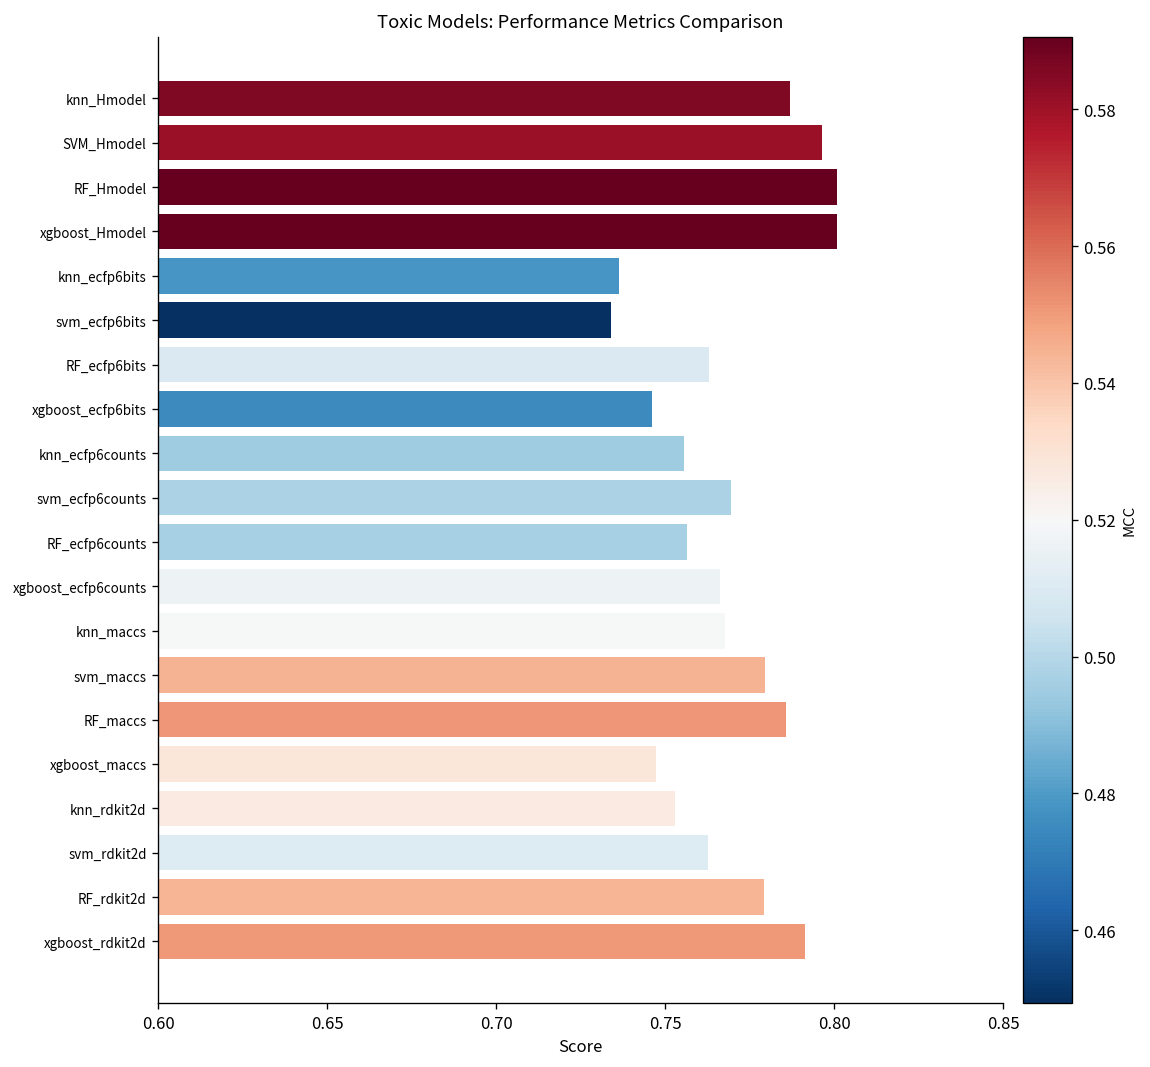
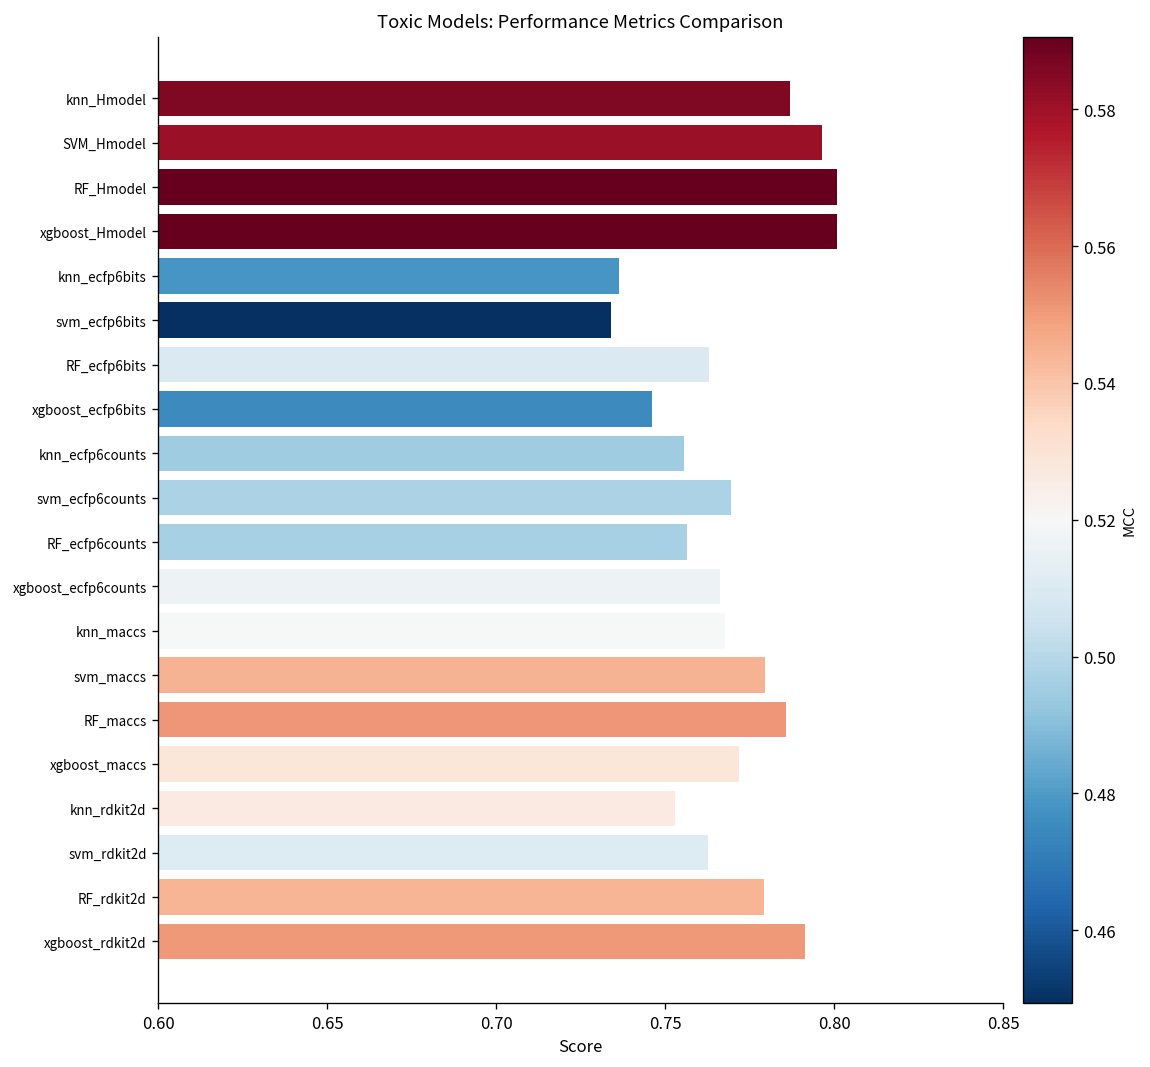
xgboost_maccs: 0.747 -> 0.772
